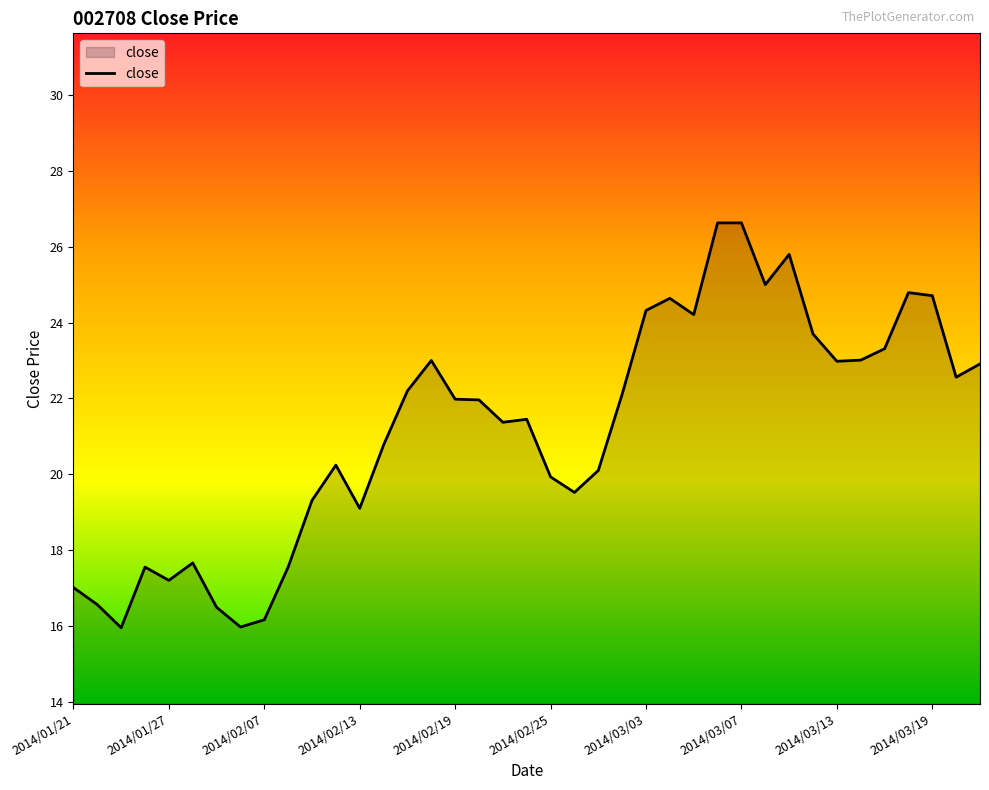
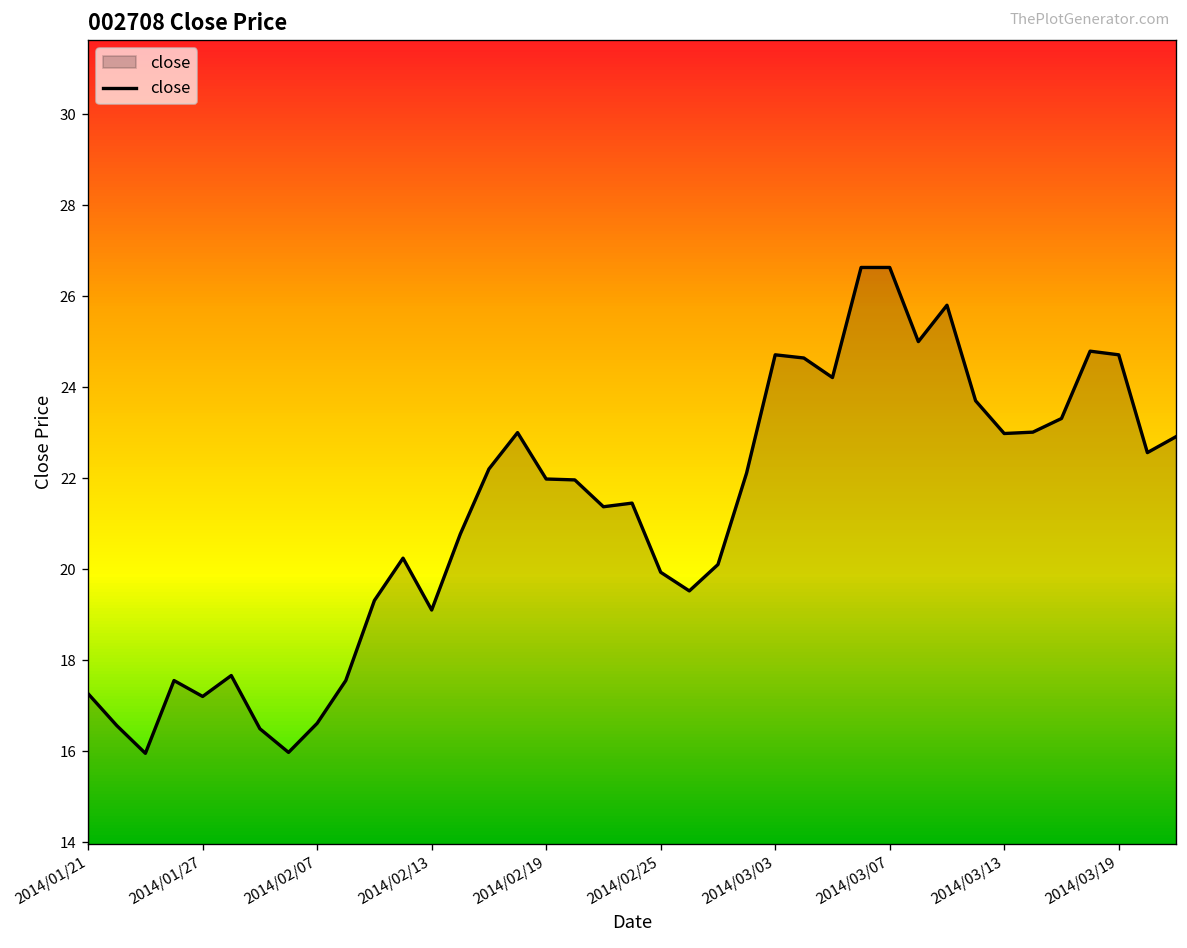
2014/01/21: 17.0 -> 17.3
2014/02/07: 16.2 -> 16.6
2014/03/03: 24.3 -> 24.7
